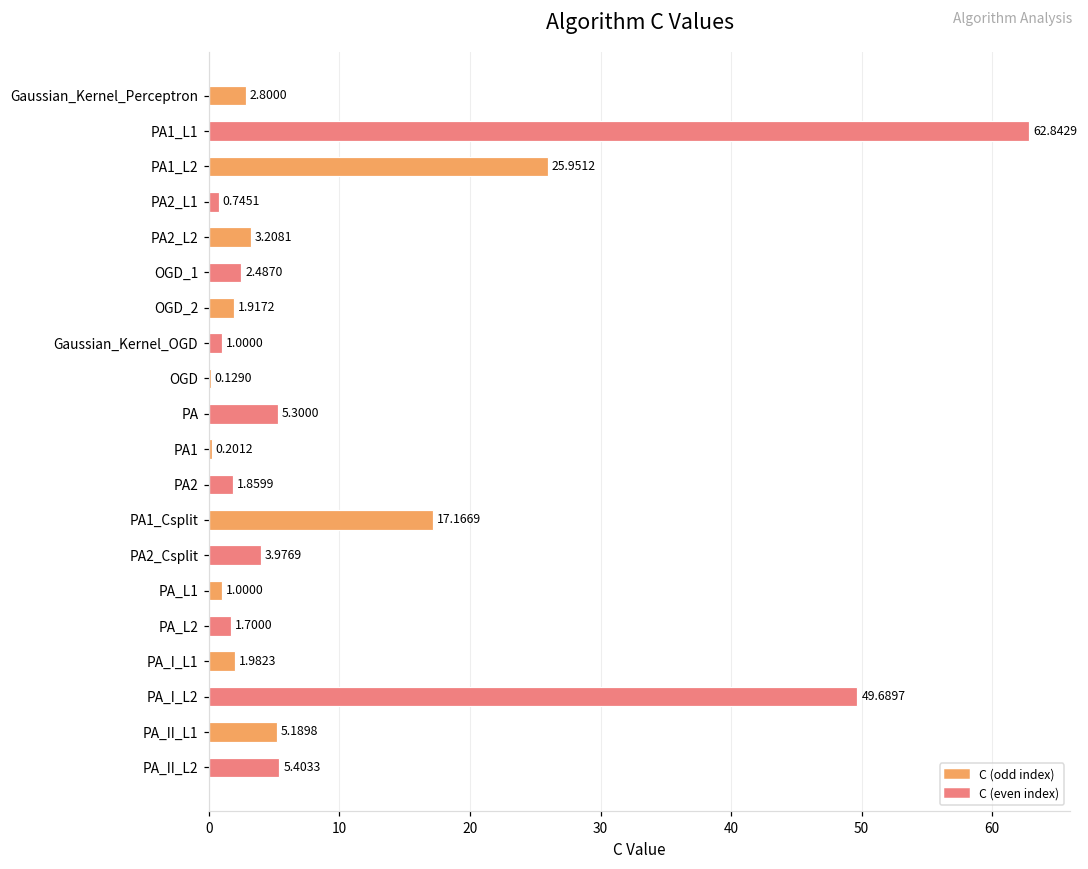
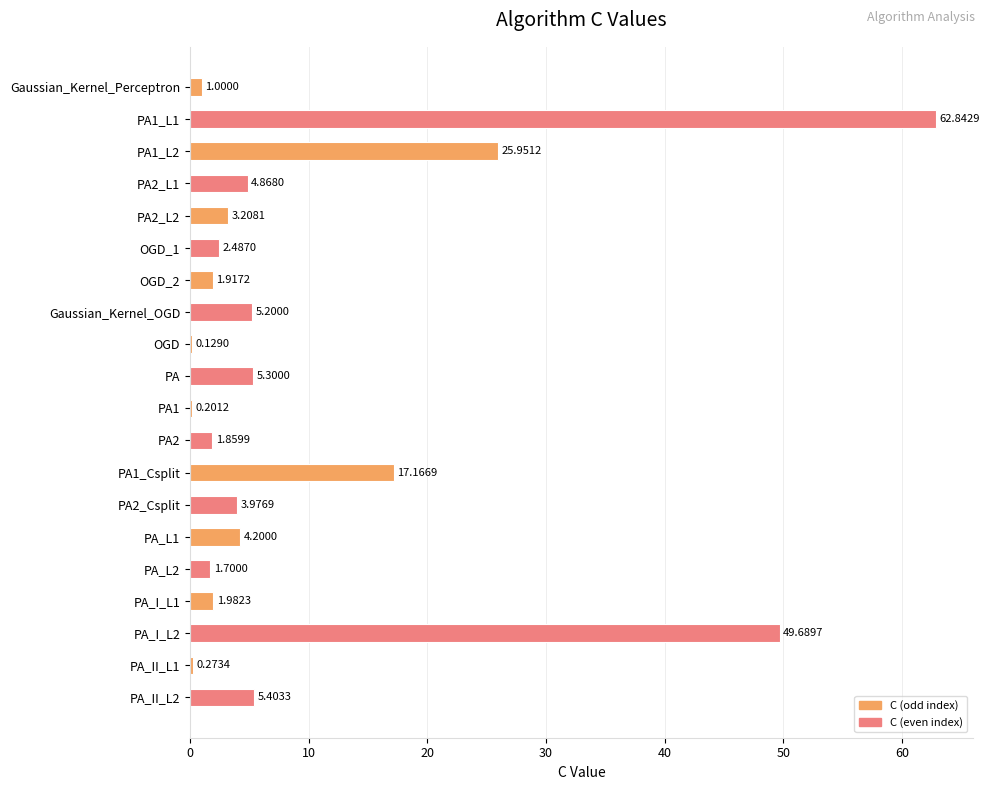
Gaussian_Kernel_Perceptron: 2.8000 -> 1.0000
PA2_L1: 0.7451 -> 4.8680
Gaussian_Kernel_OGD: 1.0000 -> 5.2000
PA_L1: 1.0000 -> 4.2000
PA_II_L1: 5.1898 -> 0.2734
